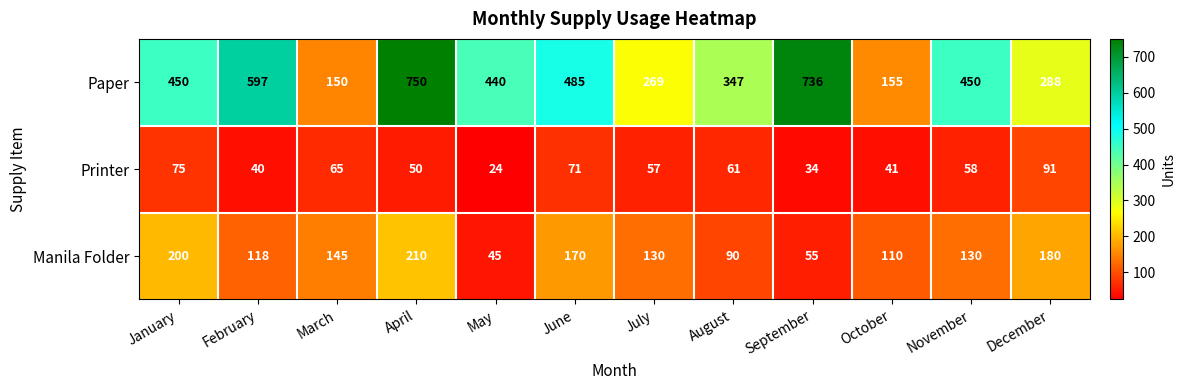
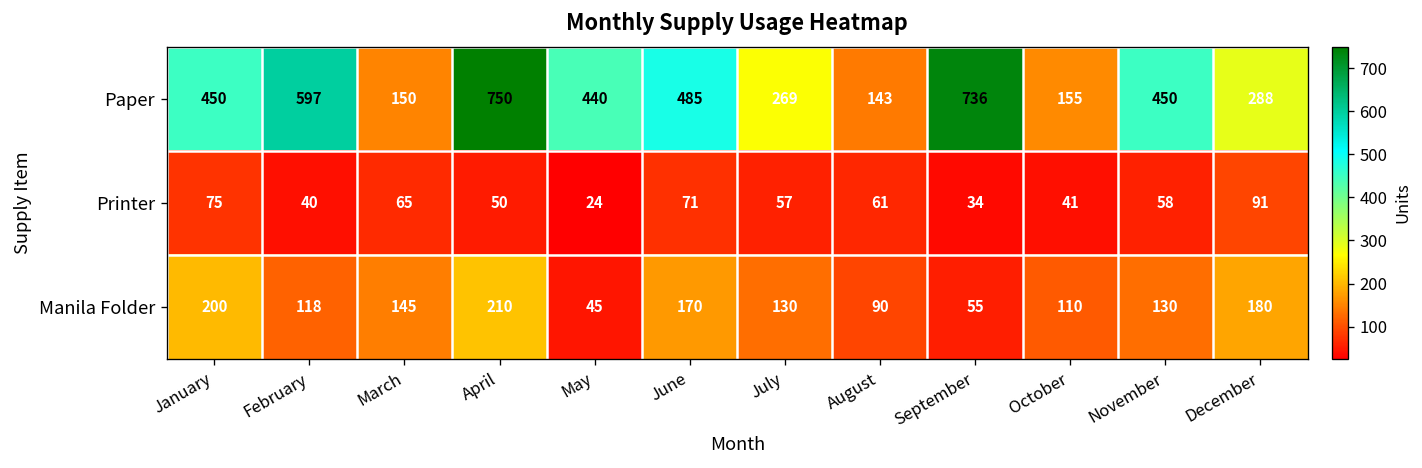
Paper, August: 347 -> 143
